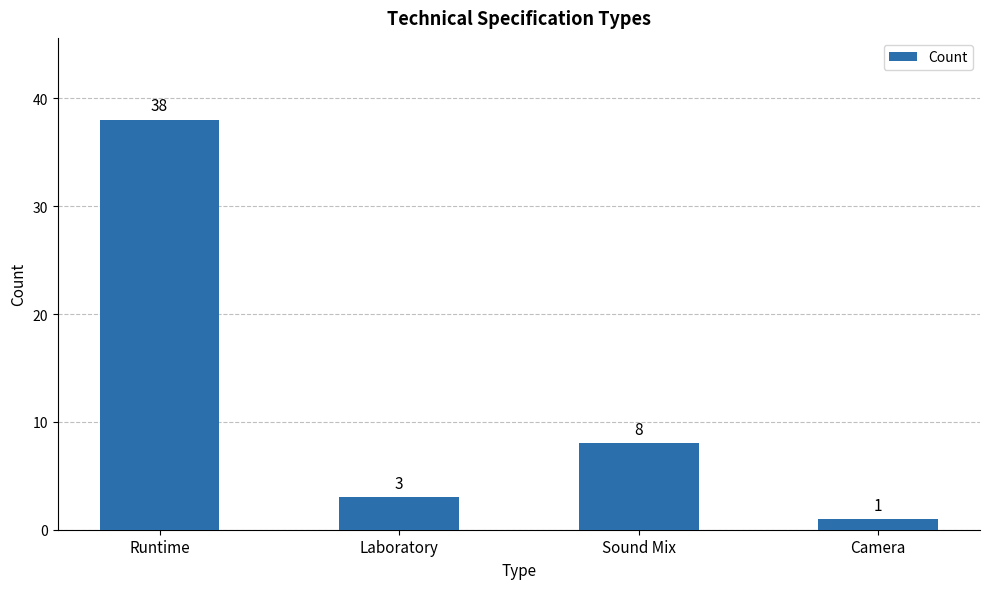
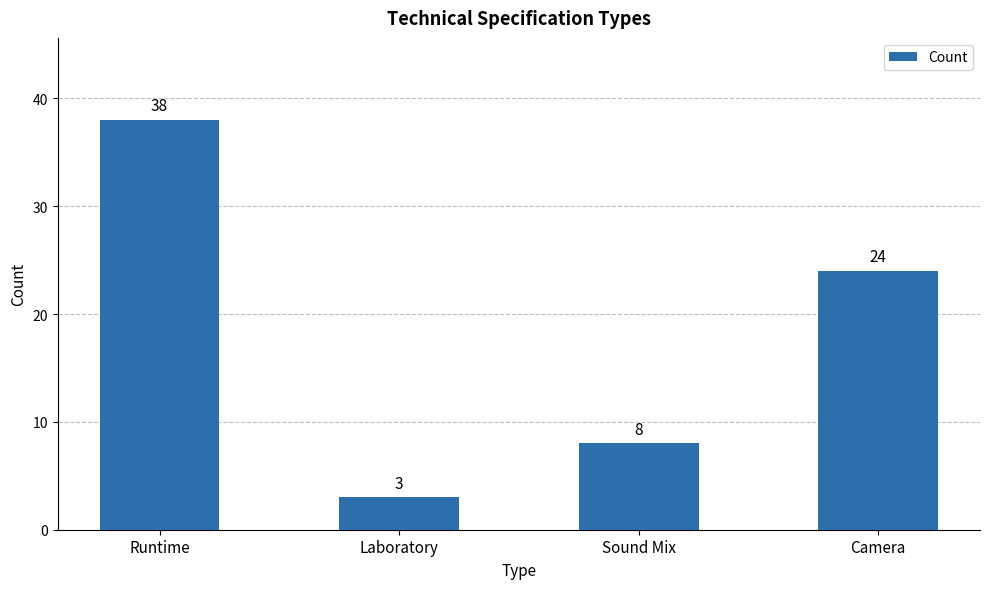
Camera: 1 -> 24
